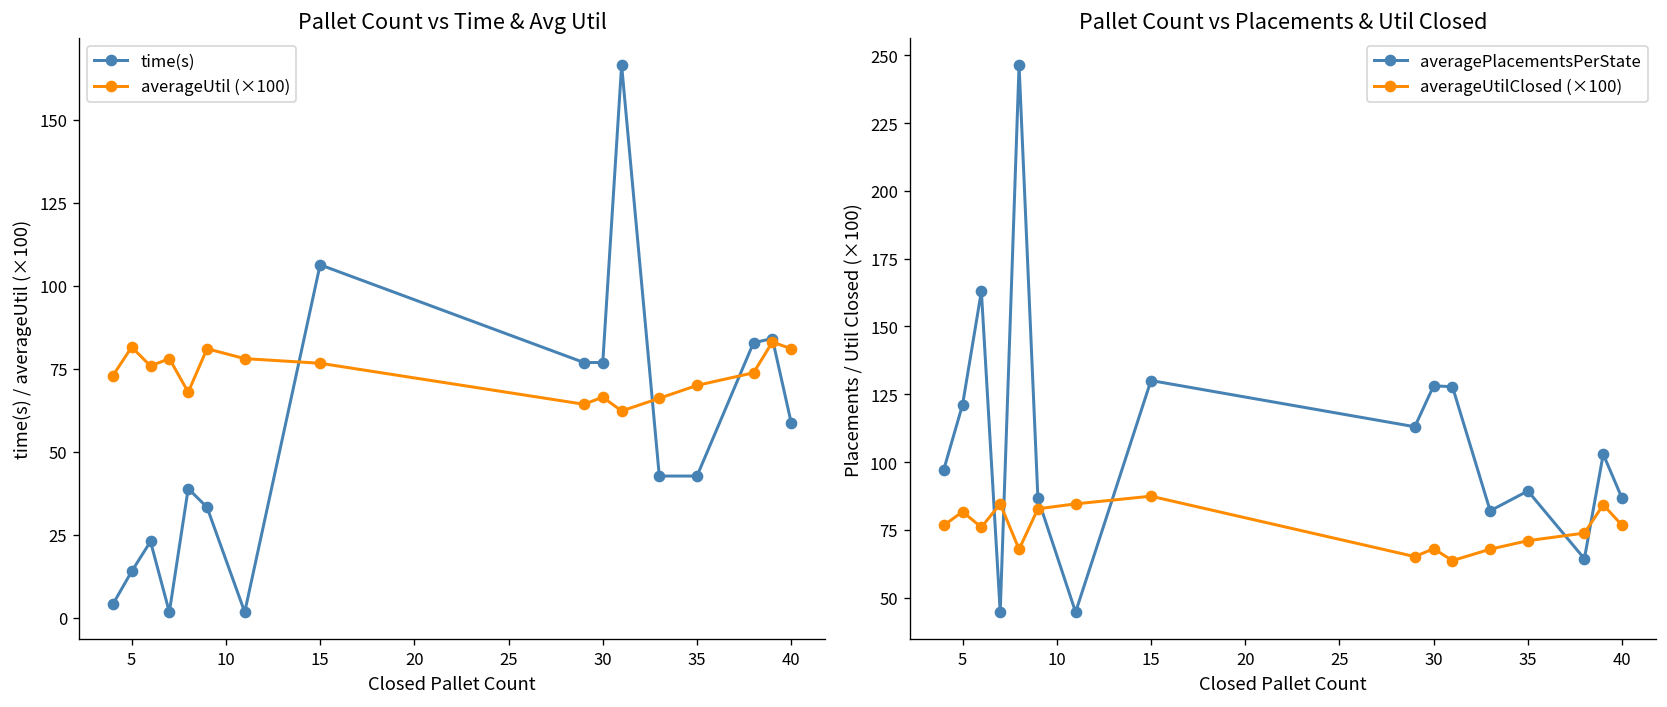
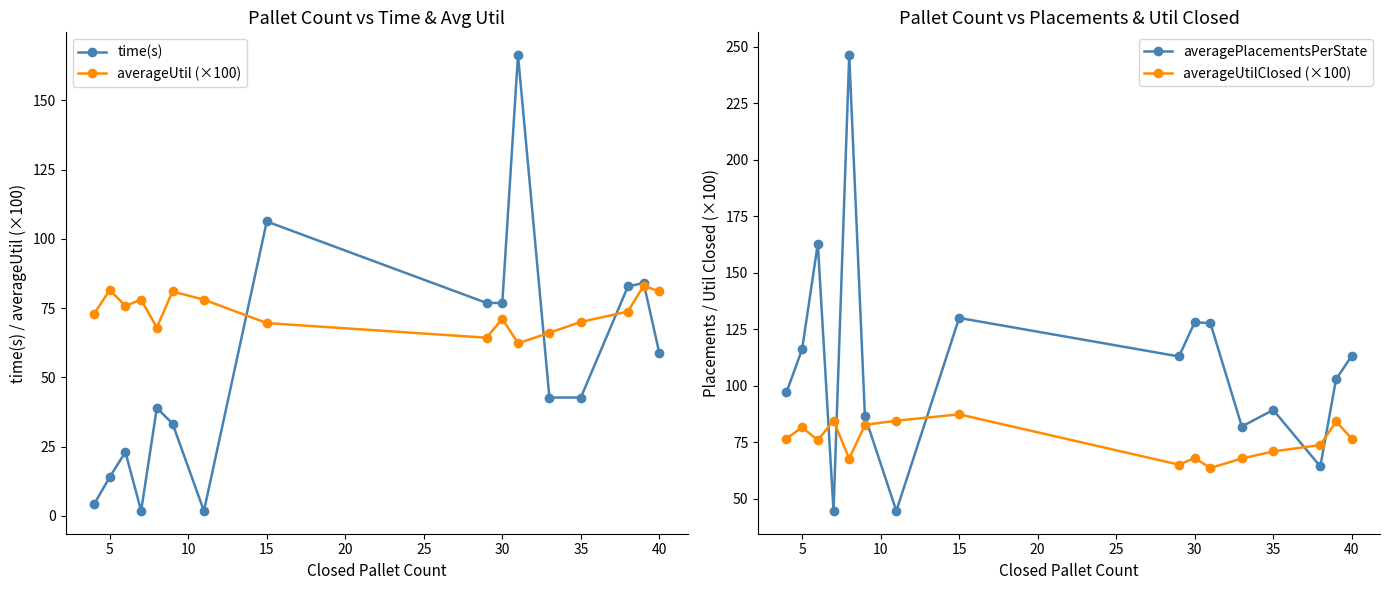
Pallet Count vs Time & Avg Util, averageUtil (×100), 15: 77 -> 70
Pallet Count vs Time & Avg Util, averageUtil (×100), 30: 66 -> 71
Pallet Count vs Placements & Util Closed, averagePlacementsPerState, 5: 121 -> 116
Pallet Count vs Placements & Util Closed, averagePlacementsPerState, 40: 87 -> 113
